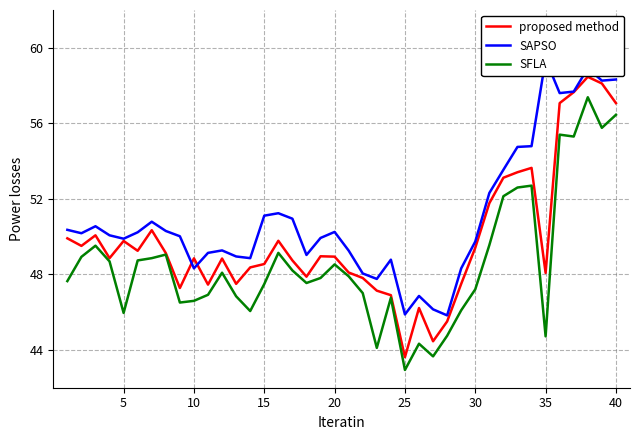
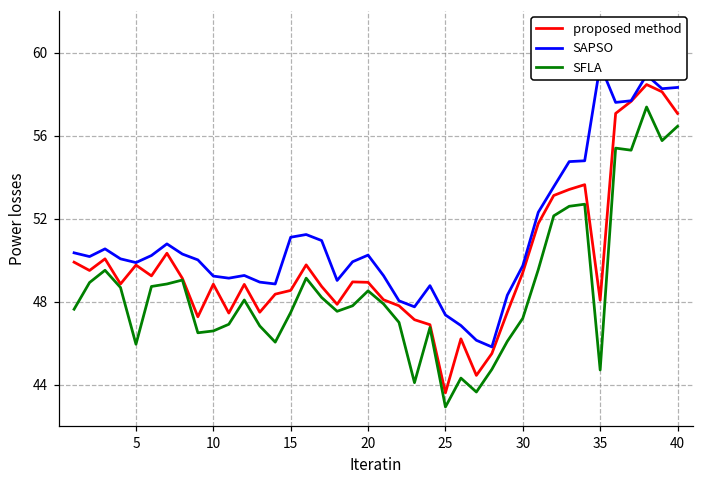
SAPSO, 10: 48.3 -> 49.2
SAPSO, 25: 45.9 -> 47.4
